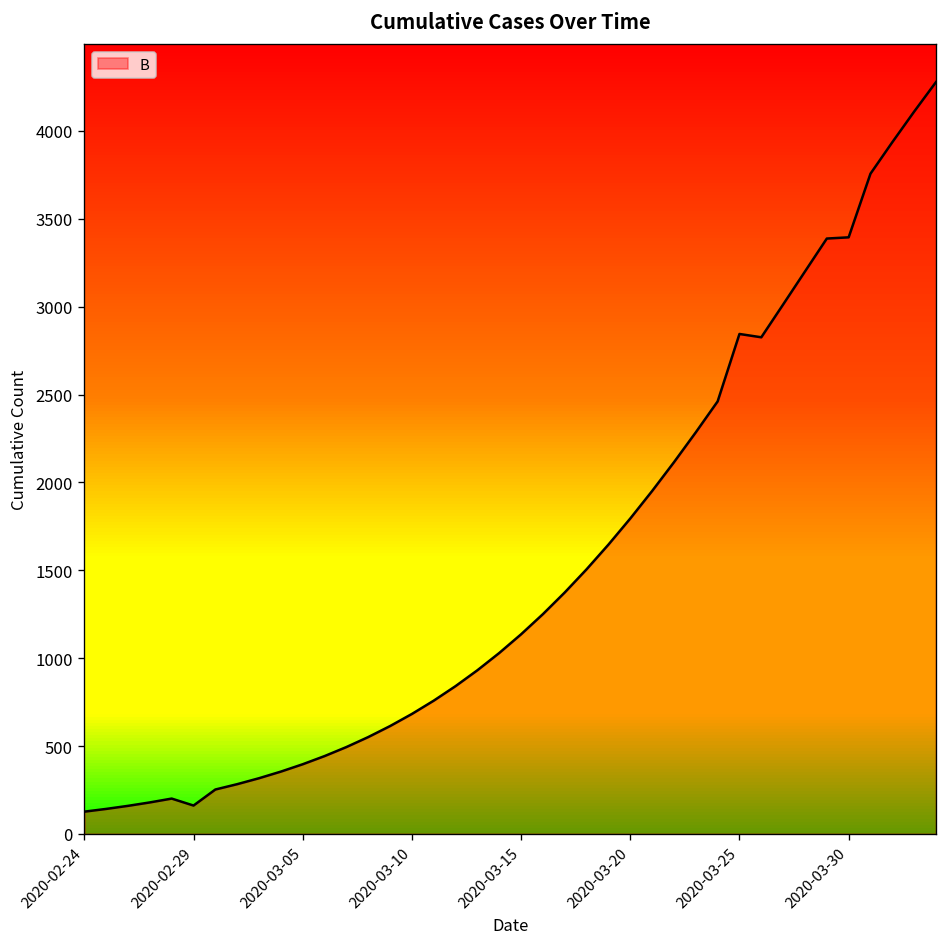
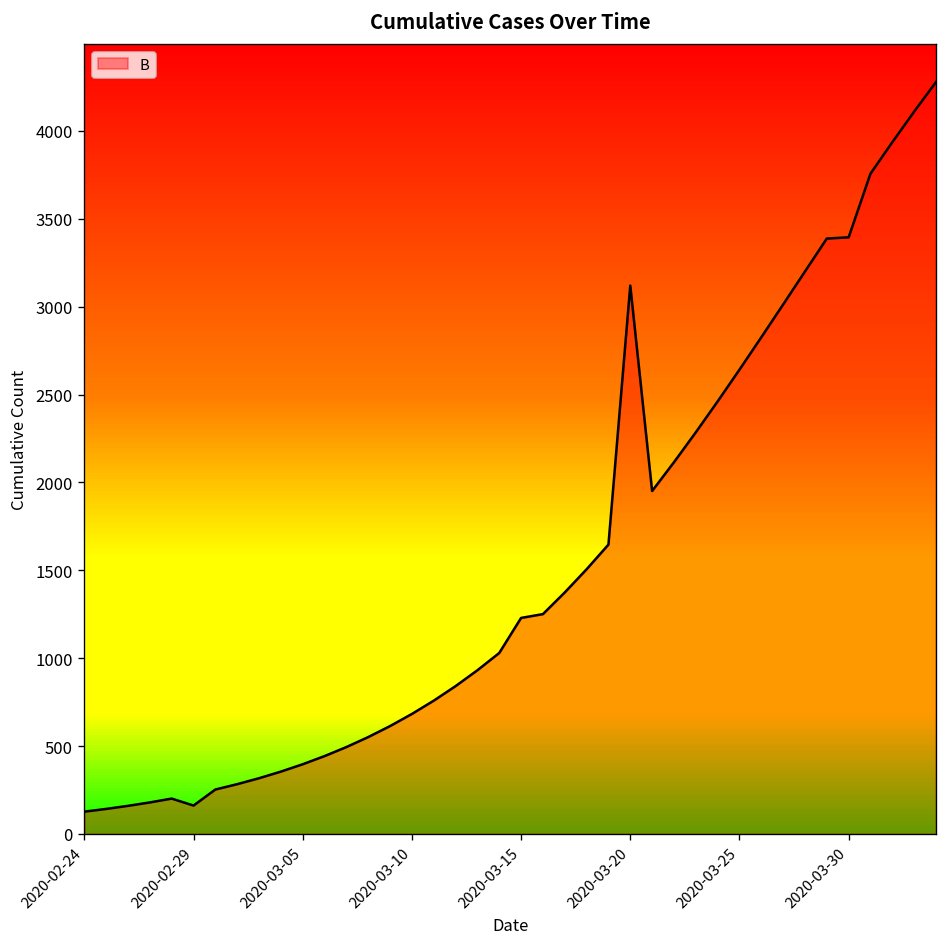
2020-03-15: 1140 -> 1230
2020-03-20: 1790 -> 3120
2020-03-25: 2840 -> 2640
